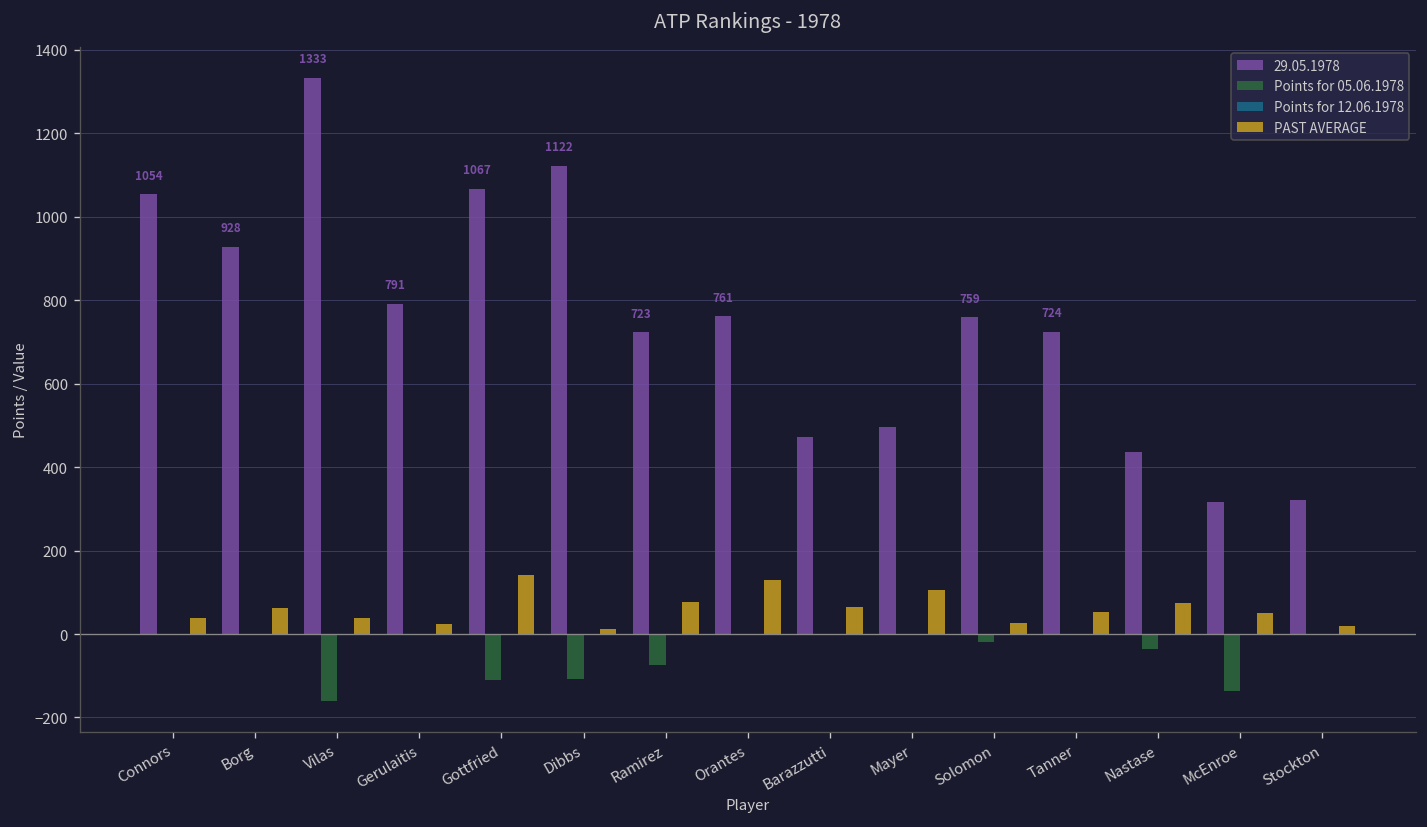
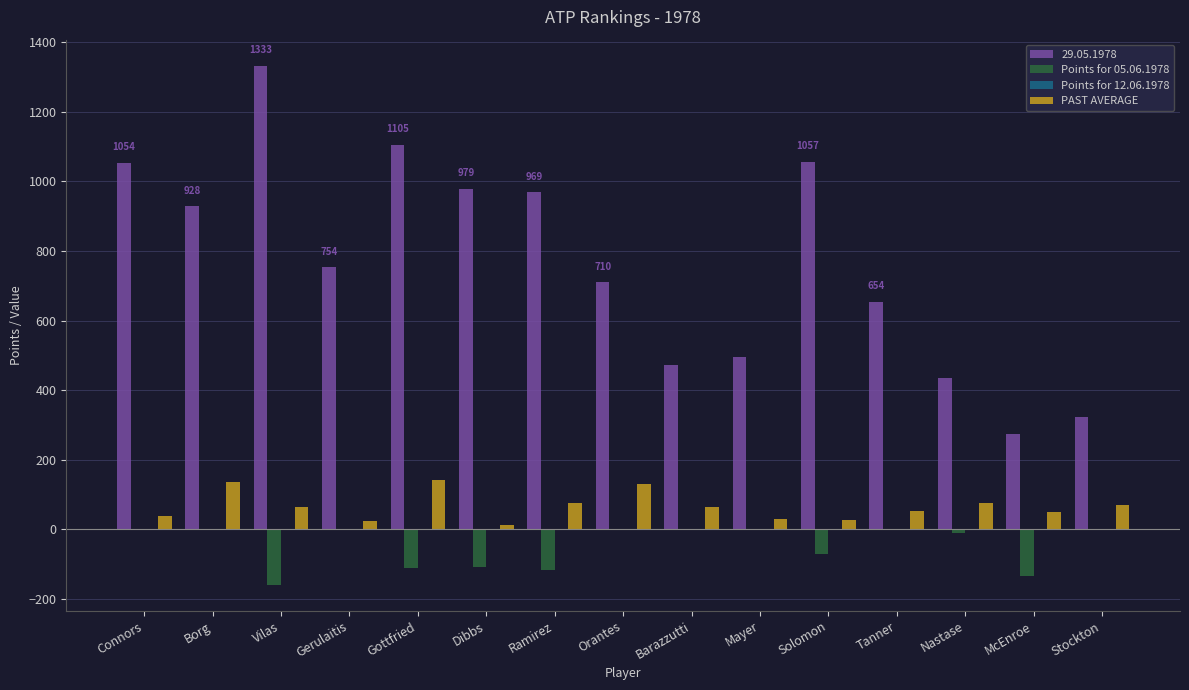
PAST AVERAGE, Borg: 60 -> 130
PAST AVERAGE, Vilas: 40 -> 60
29.05.1978, Gerulaitis: 791 -> 754
29.05.1978, Gottfried: 1067 -> 1105
29.05.1978, Dibbs: 1122 -> 979
29.05.1978, Ramirez: 723 -> 969
Points for 05.06.1978, Ramirez: -70 -> -120
29.05.1978, Orantes: 761 -> 710
PAST AVERAGE, Mayer: 110 -> 30
29.05.1978, Solomon: 759 -> 1057
Points for 05.06.1978, Solomon: -20 -> -70
29.05.1978, Tanner: 724 -> 654
Points for 05.06.1978, Nastase: -40 -> -10
29.05.1978, McEnroe: 320 -> 270
PAST AVERAGE, Stockton: 20 -> 70
